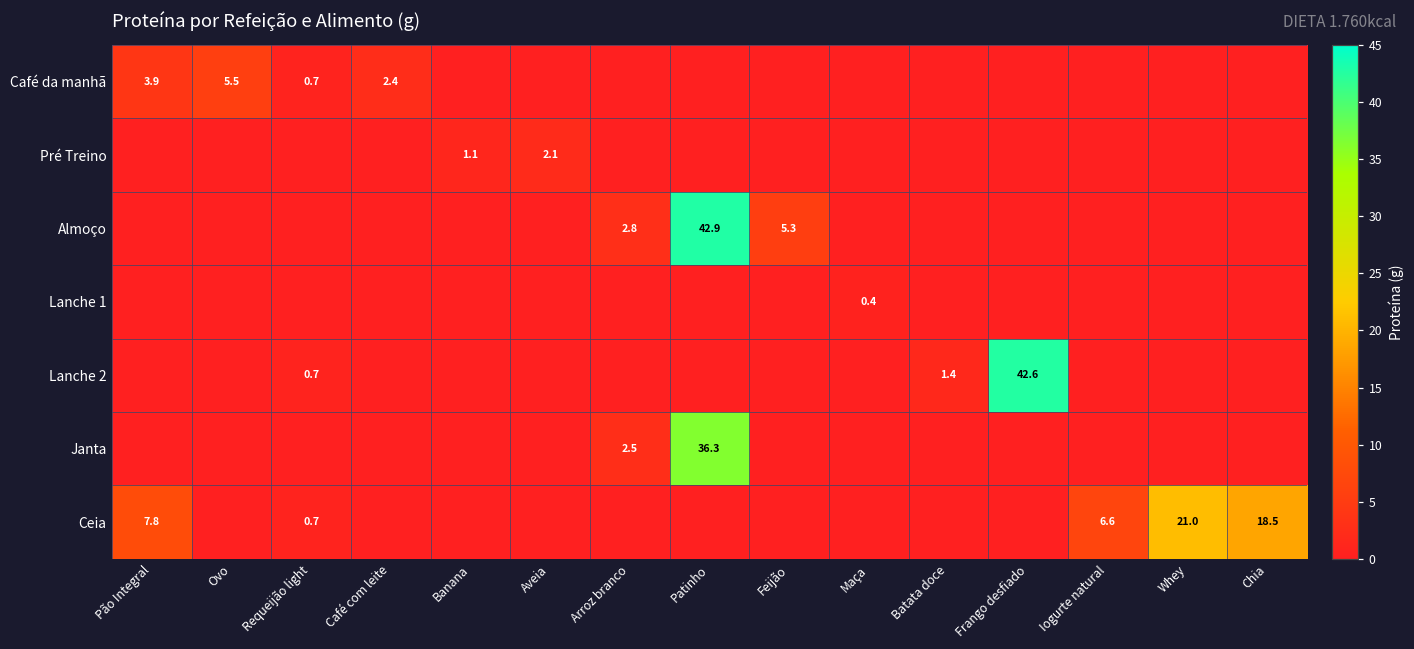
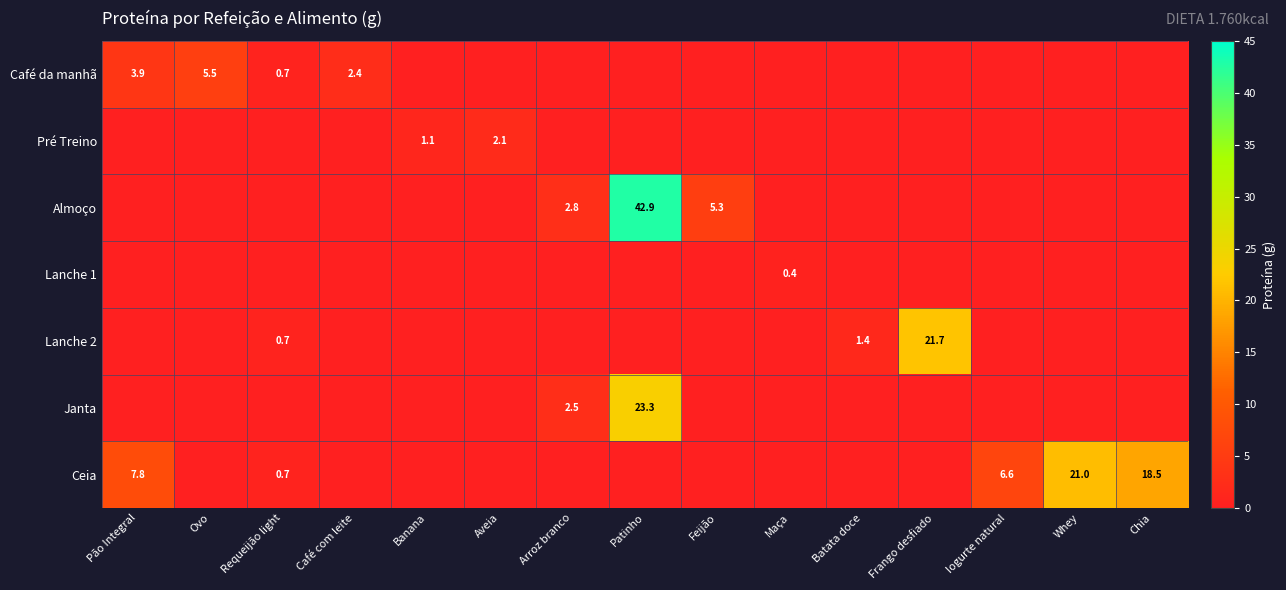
Lanche 2, Frango desfiado: 42.6 -> 21.7
Janta, Patinho: 36.3 -> 23.3
